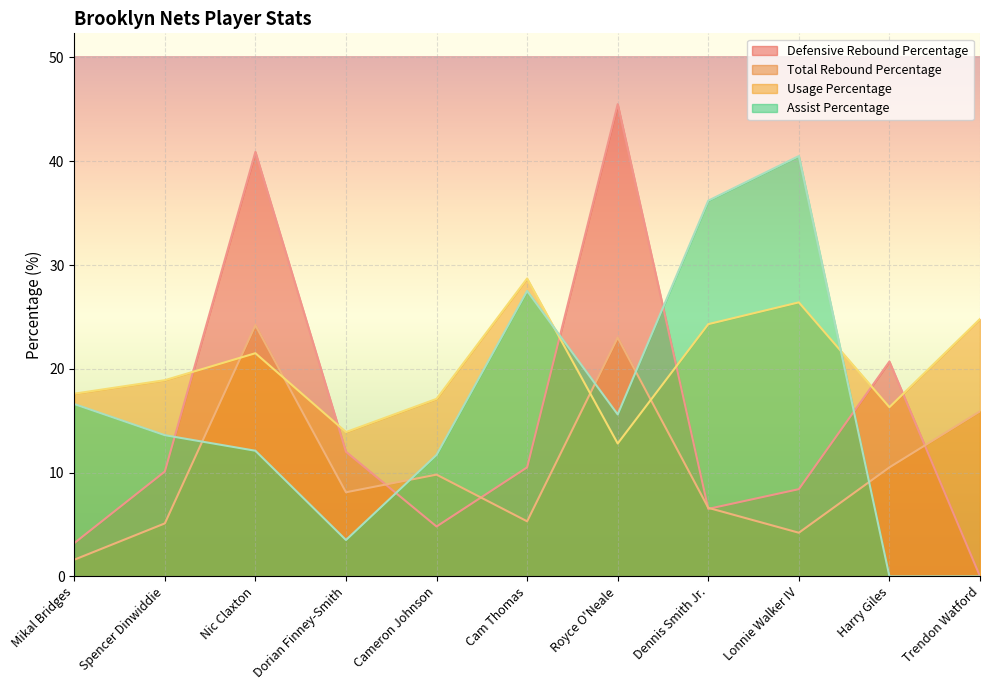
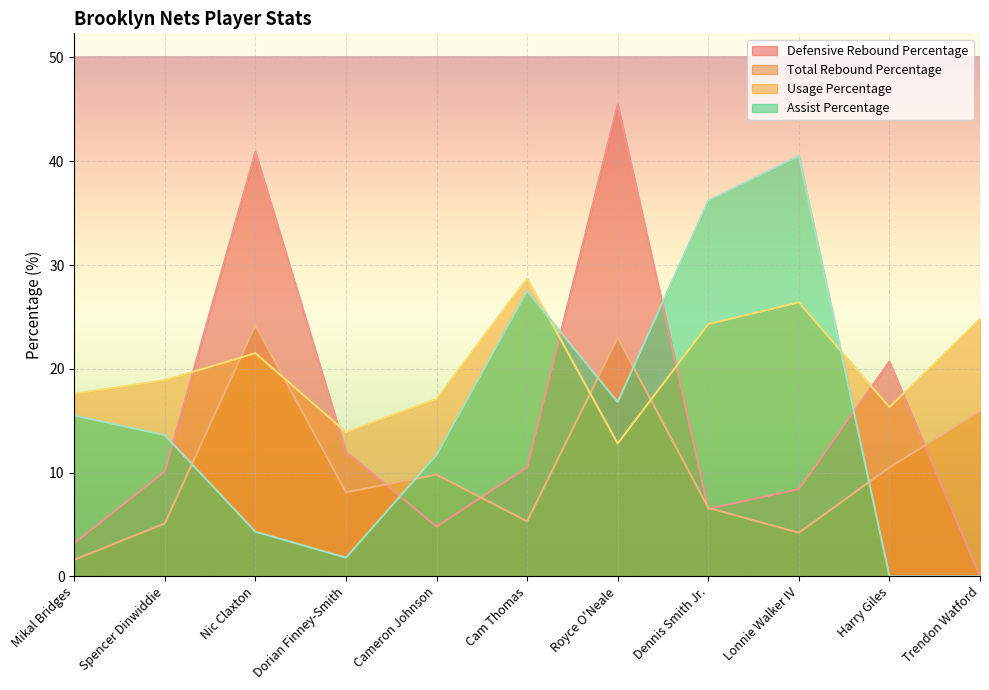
Assist Percentage, Mikal Bridges: 16.6 -> 15.5
Assist Percentage, Nic Claxton: 12.1 -> 4.3
Assist Percentage, Dorian Finney-Smith: 3.5 -> 1.8
Assist Percentage, Royce O'Neale: 15.6 -> 16.8
